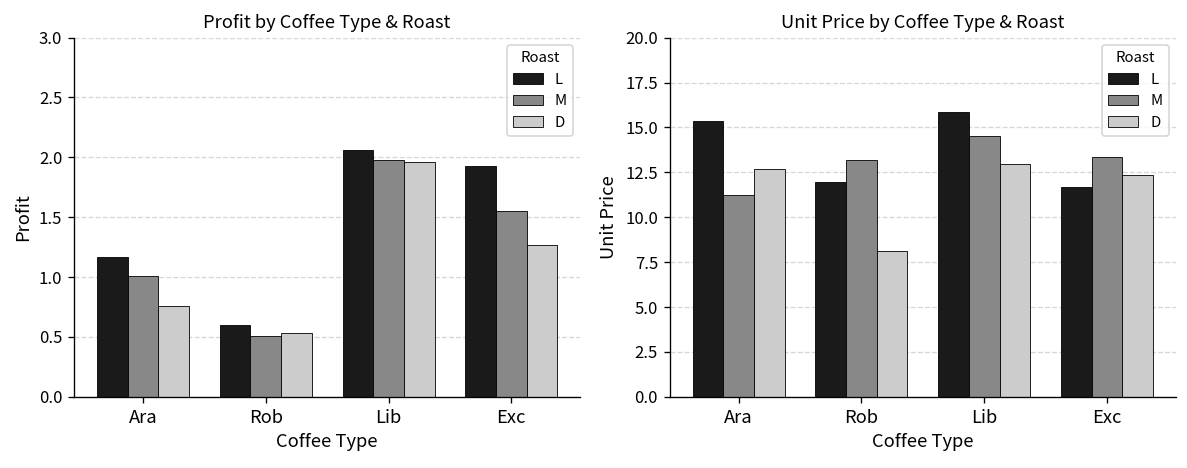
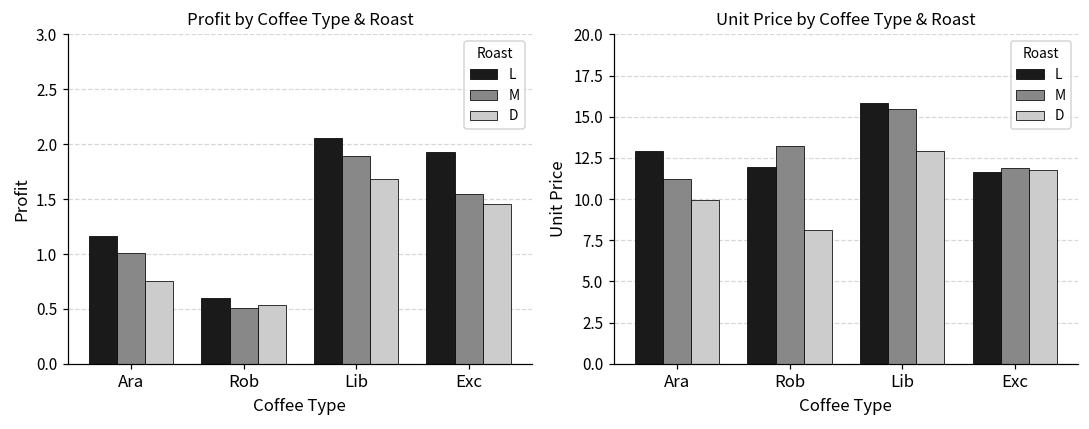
Profit by Coffee Type & Roast, M, Lib: 2.0 -> 1.9
Profit by Coffee Type & Roast, D, Lib: 2.0 -> 1.7
Profit by Coffee Type & Roast, D, Exc: 1.3 -> 1.5
Unit Price by Coffee Type & Roast, L, Ara: 15.4 -> 13.0
Unit Price by Coffee Type & Roast, D, Ara: 12.7 -> 10.0
Unit Price by Coffee Type & Roast, M, Lib: 14.6 -> 15.5
Unit Price by Coffee Type & Roast, M, Exc: 13.4 -> 11.9
Unit Price by Coffee Type & Roast, D, Exc: 12.4 -> 11.8
